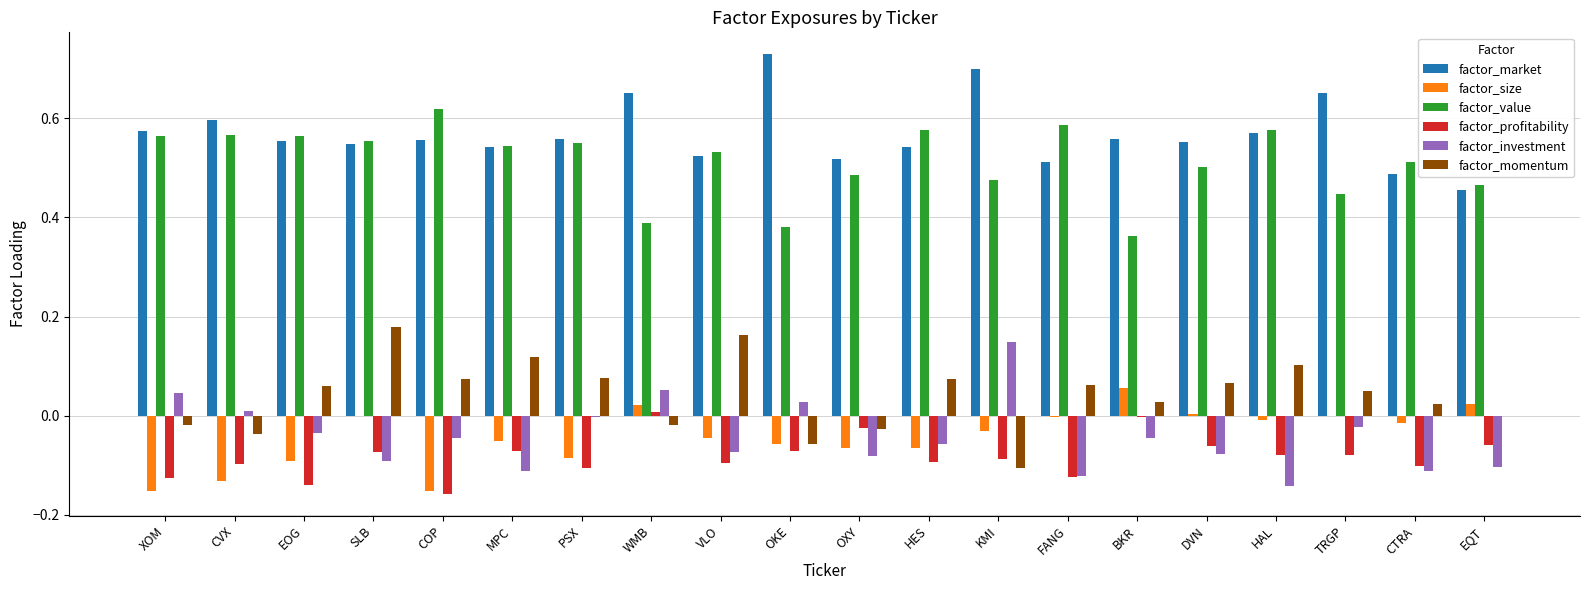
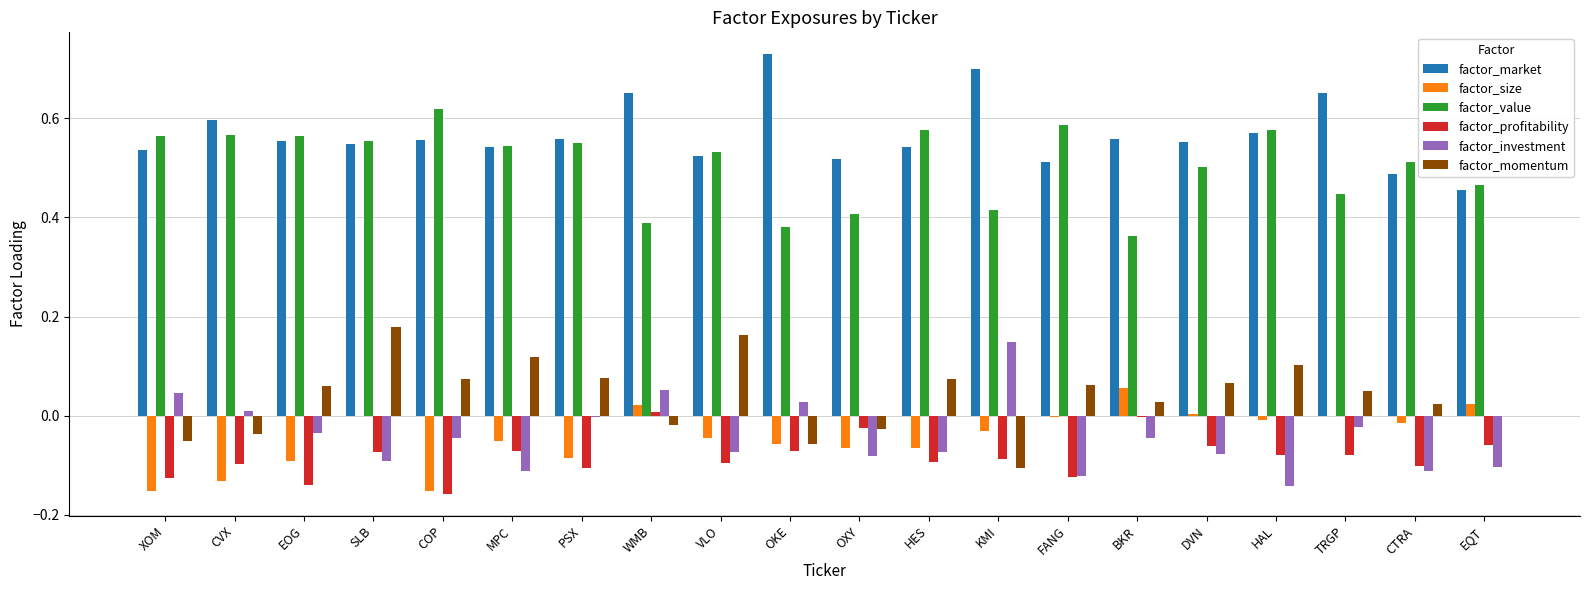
factor_market, XOM: 0.57 -> 0.54
factor_momentum, XOM: -0.02 -> -0.05
factor_value, OXY: 0.48 -> 0.41
factor_investment, HES: -0.06 -> -0.07
factor_value, KMI: 0.47 -> 0.42
